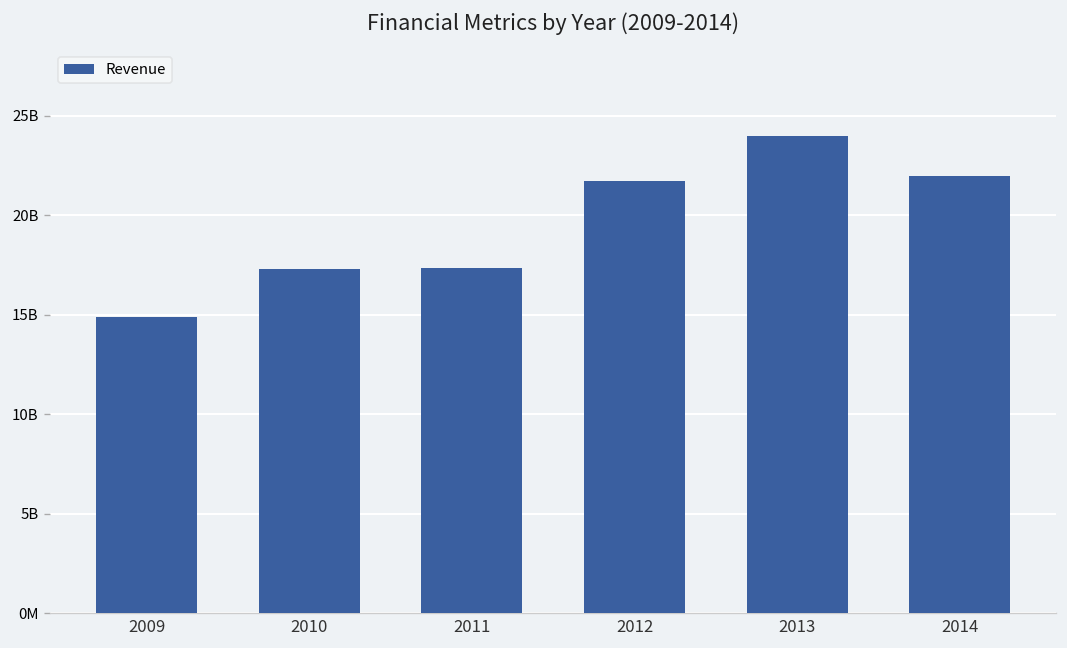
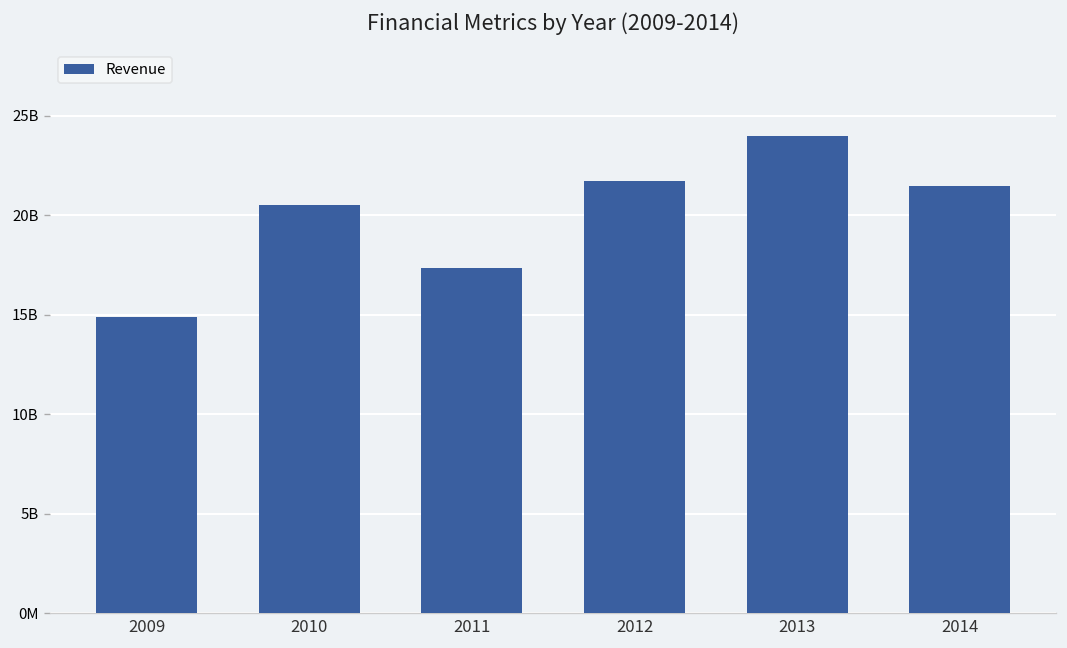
2010: 17300000000 -> 20500000000
2014: 22000000000 -> 21500000000
